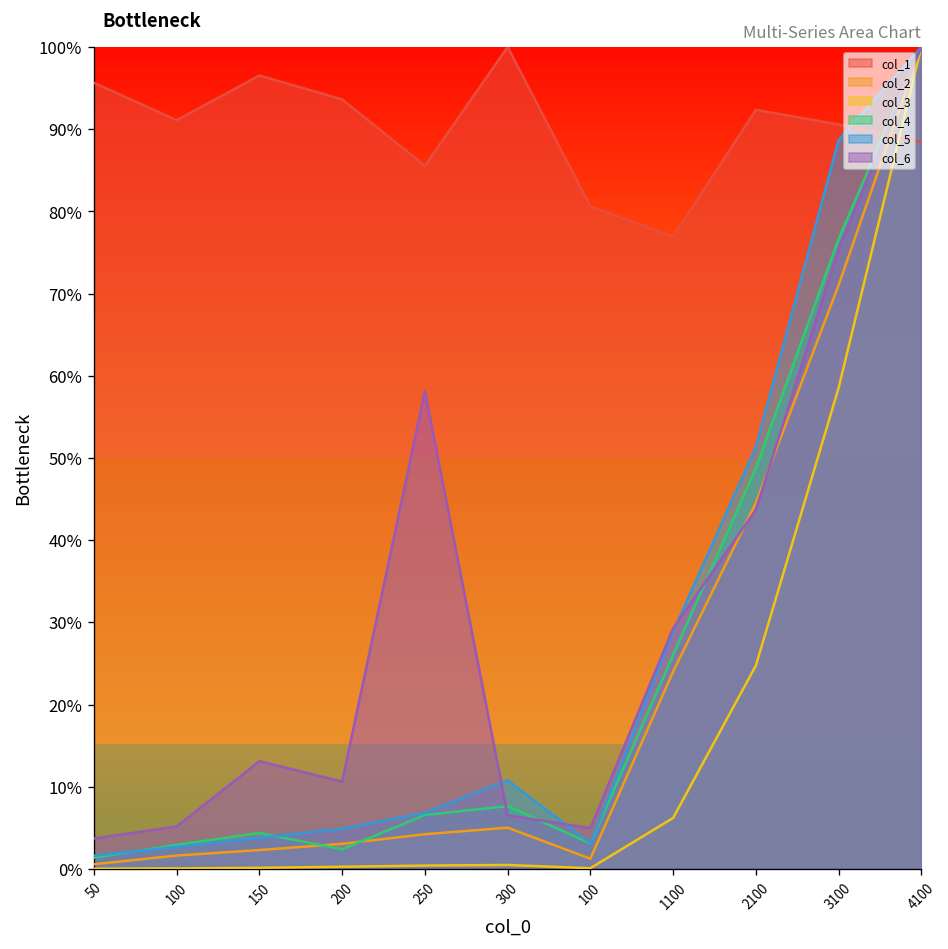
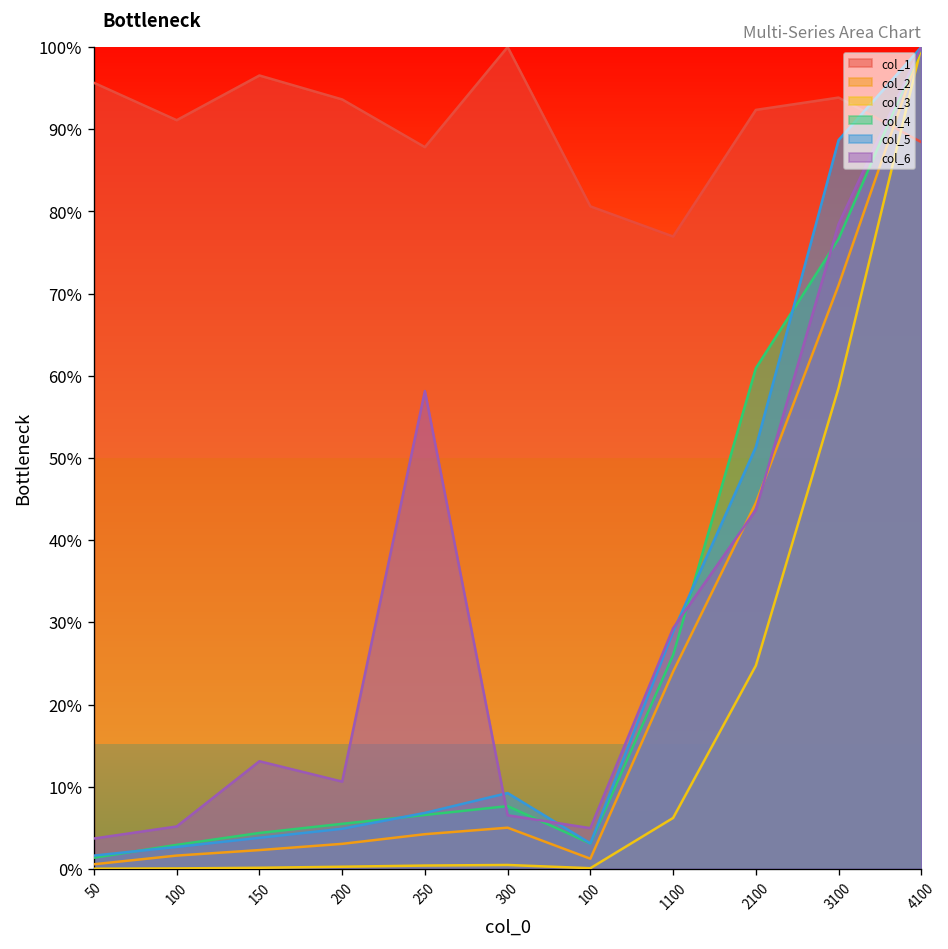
col_4, 200: 2% -> 5%
col_1, 250: 86% -> 88%
col_5, 300: 11% -> 9%
col_4, 2100: 49% -> 61%
col_1, 3100: 91% -> 94%
col_6, 3100: 75% -> 78%
